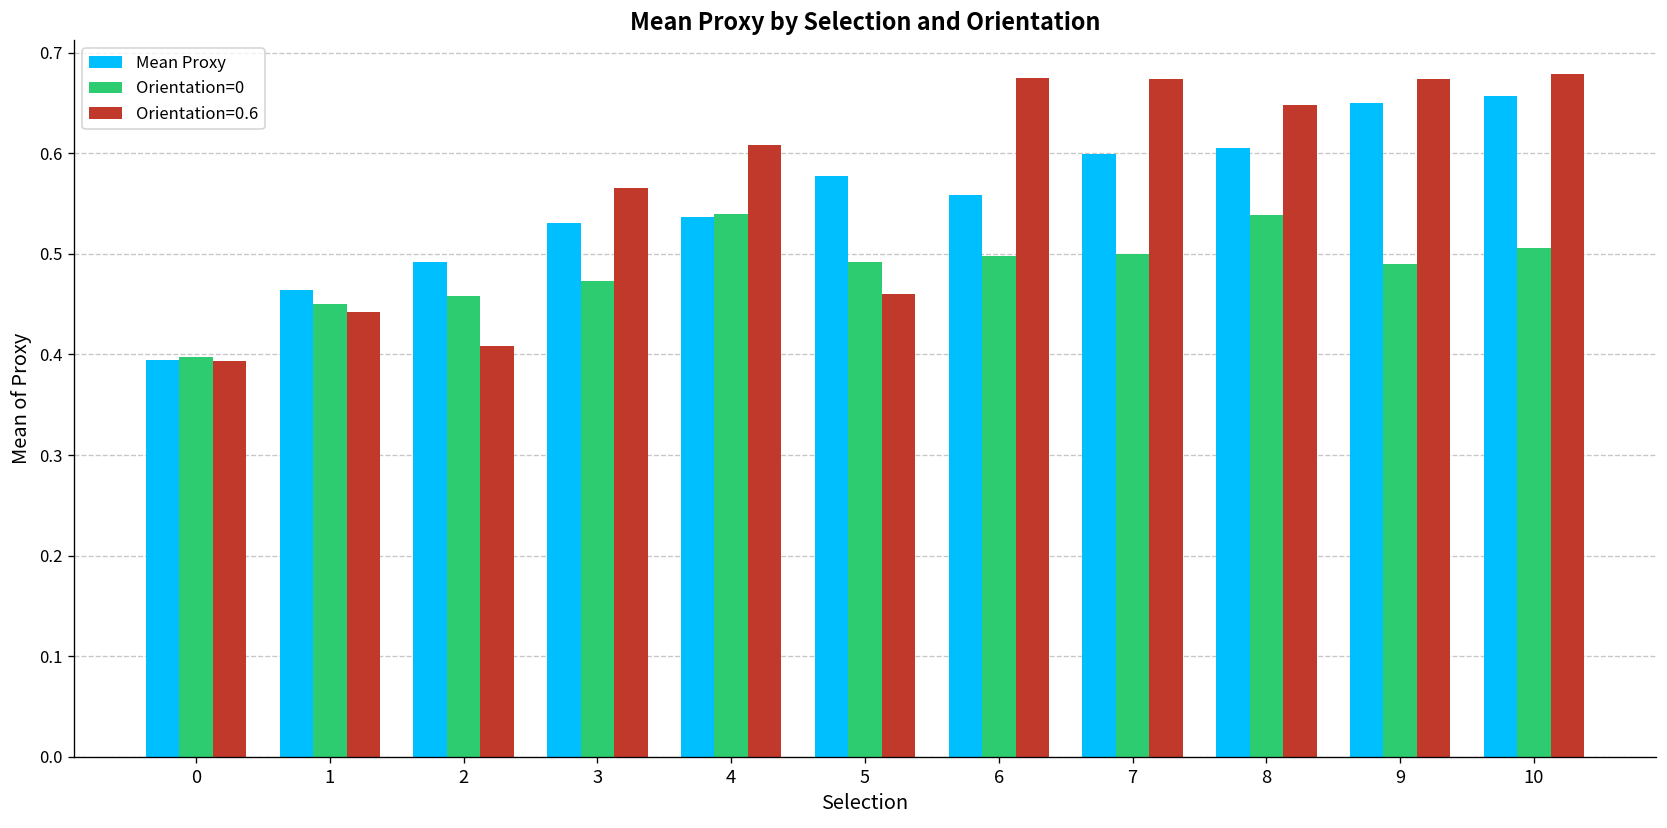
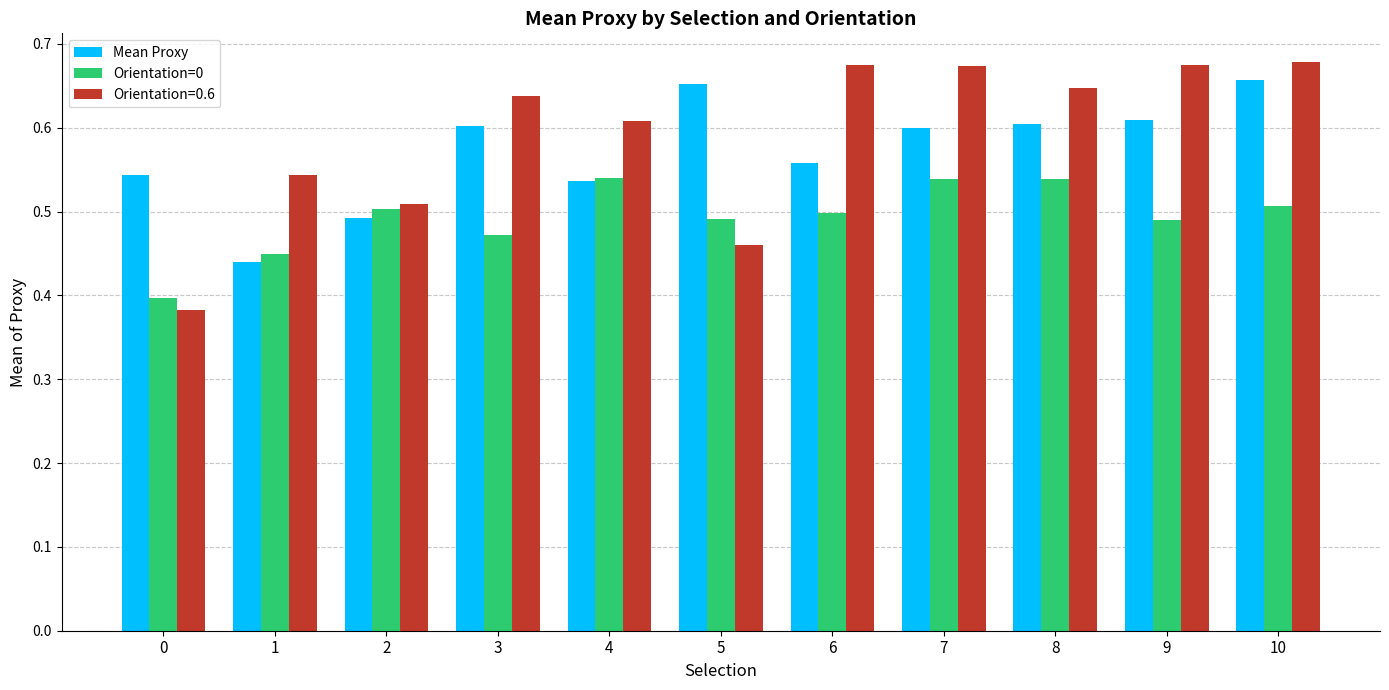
Mean Proxy, 0: 0.39 -> 0.54
Orientation=0.6, 0: 0.39 -> 0.38
Mean Proxy, 1: 0.46 -> 0.44
Orientation=0.6, 1: 0.44 -> 0.54
Orientation=0, 2: 0.46 -> 0.50
Orientation=0.6, 2: 0.41 -> 0.51
Mean Proxy, 3: 0.53 -> 0.60
Orientation=0.6, 3: 0.57 -> 0.64
Mean Proxy, 5: 0.58 -> 0.65
Orientation=0, 7: 0.50 -> 0.54
Mean Proxy, 9: 0.65 -> 0.61
